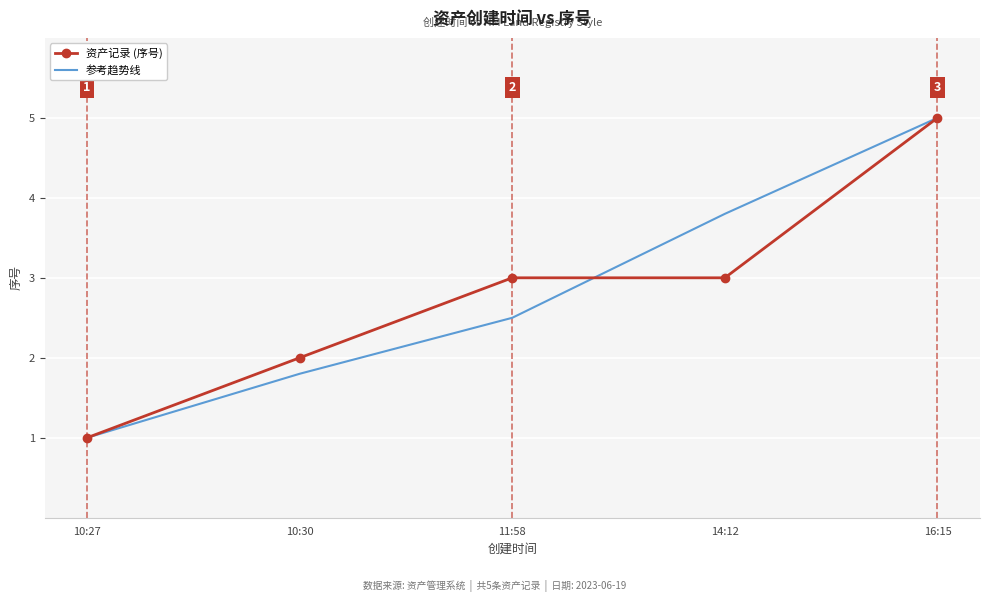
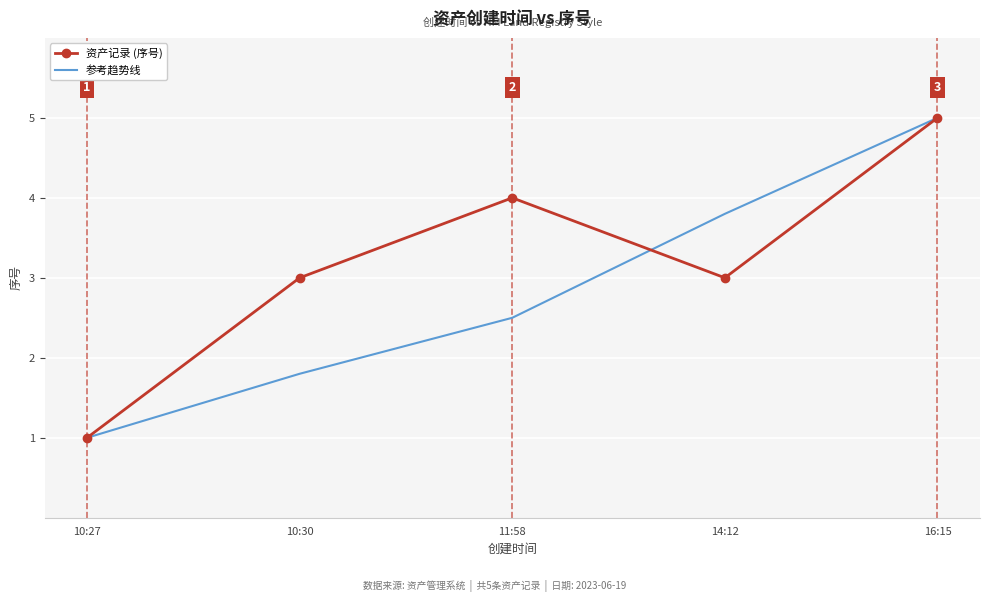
资产记录 (序号), 10:30: 2 -> 3
资产记录 (序号), 11:58: 3 -> 4
